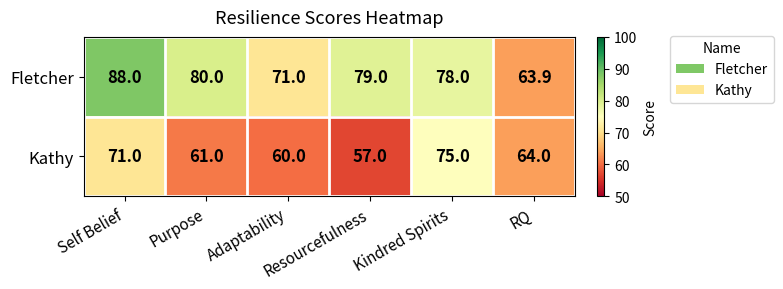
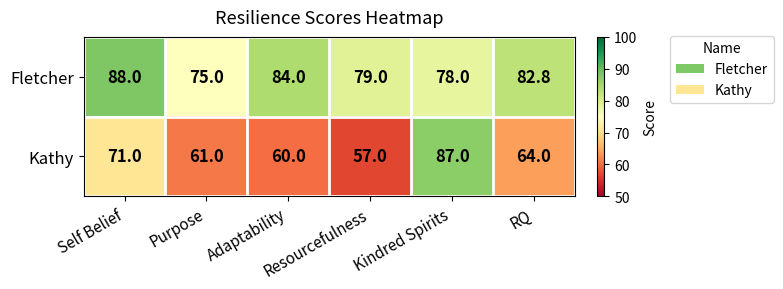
Fletcher, Purpose: 80.0 -> 75.0
Fletcher, Adaptability: 71.0 -> 84.0
Fletcher, RQ: 63.9 -> 82.8
Kathy, Kindred Spirits: 75.0 -> 87.0
